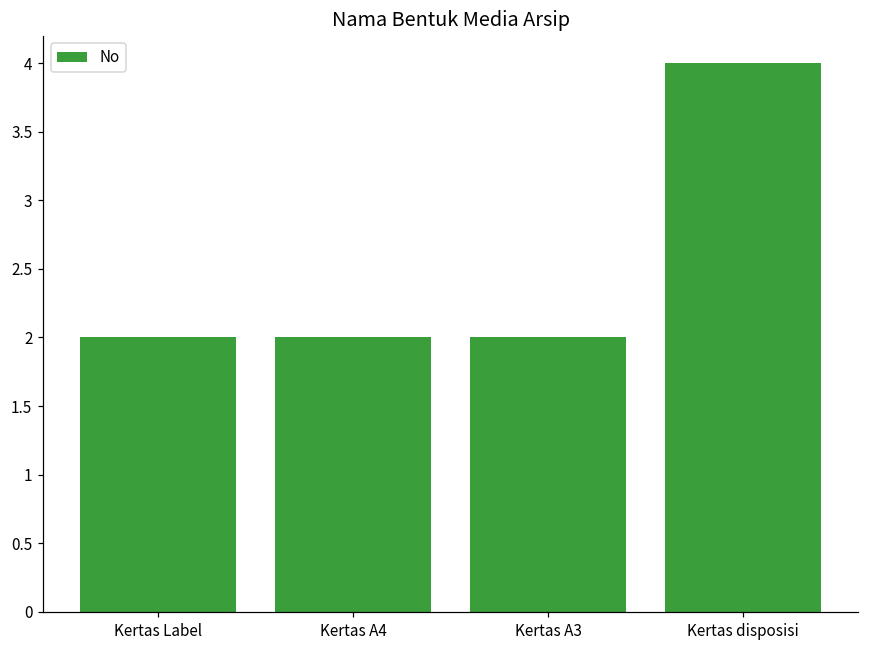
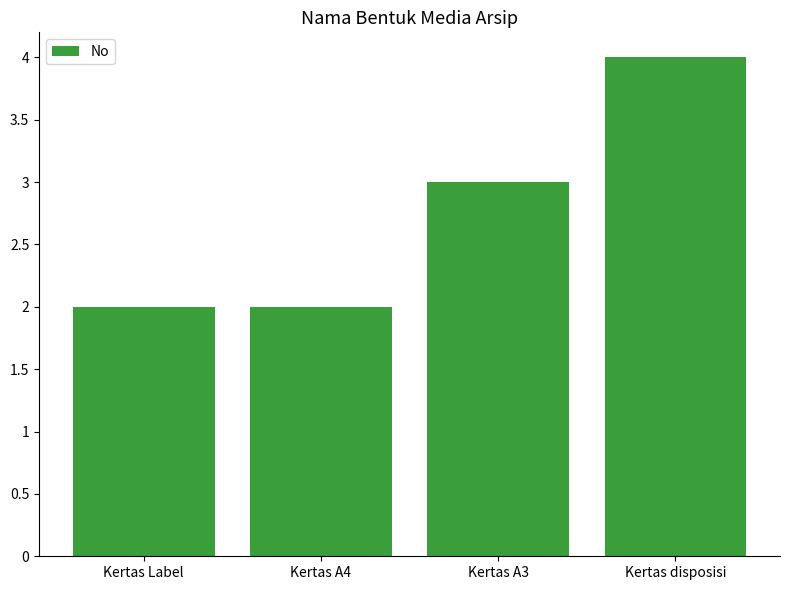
Kertas A3: 2 -> 3
